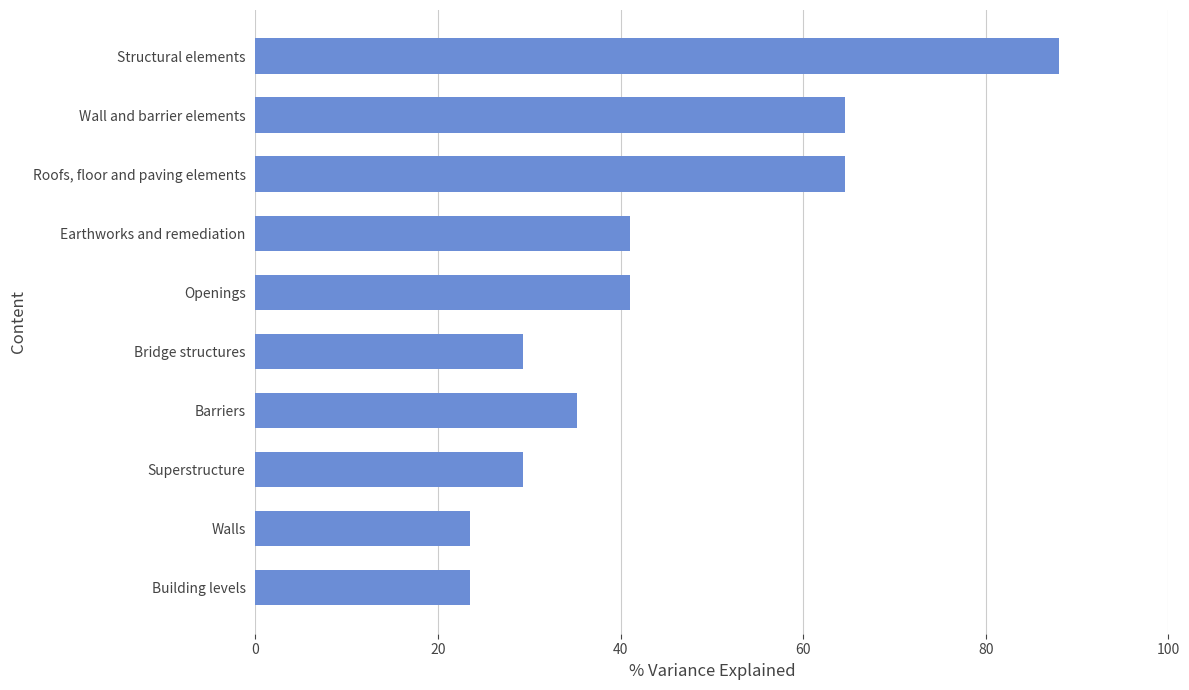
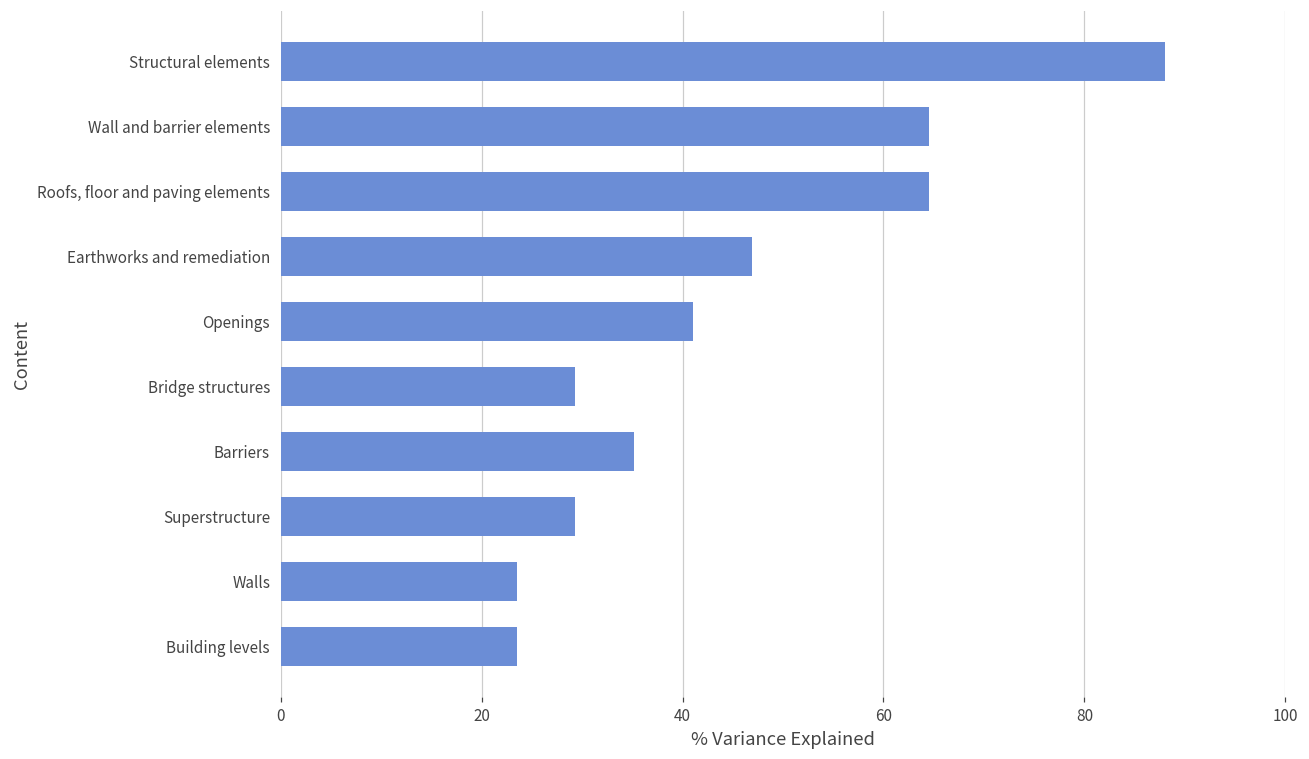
Earthworks and remediation: 41 -> 47
